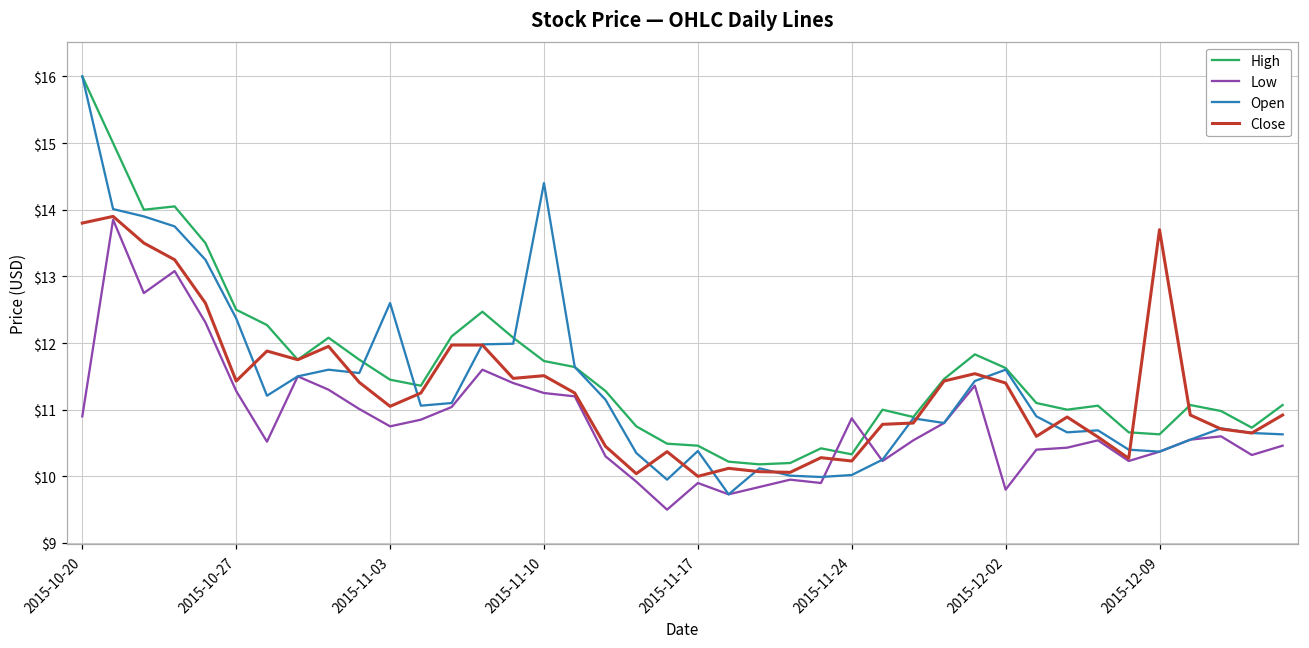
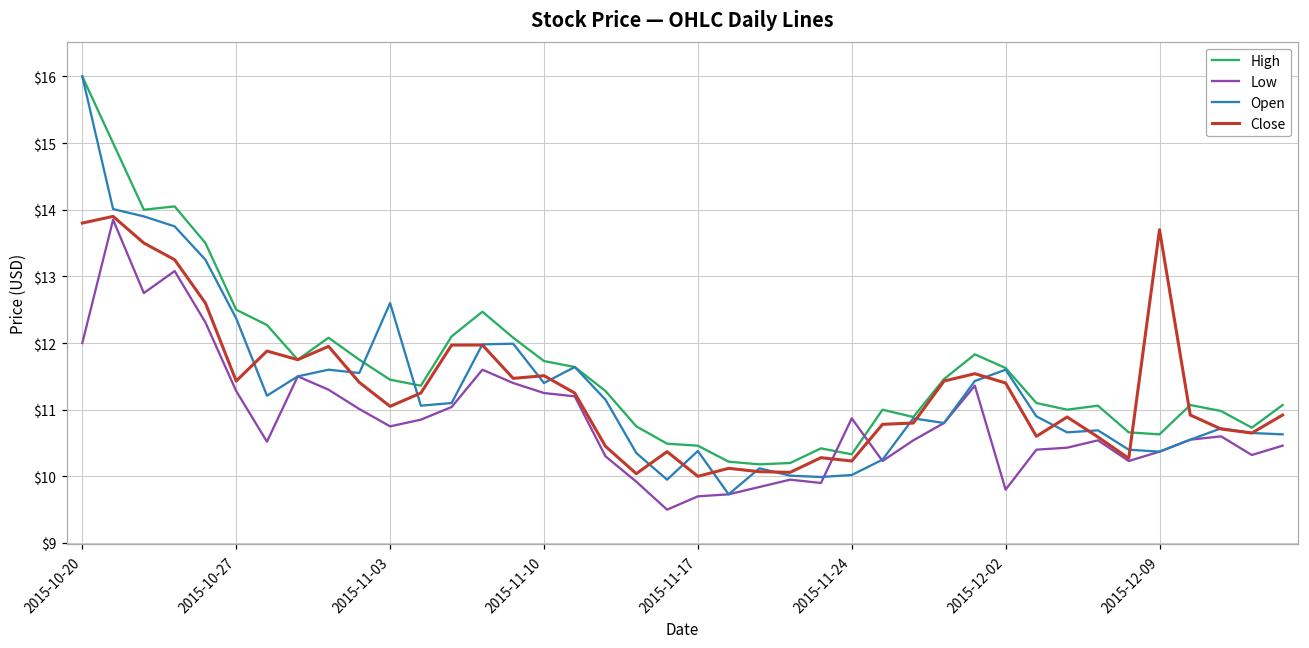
Low, 2015-10-20: $10.9 -> $12.0
Open, 2015-11-10: $14.4 -> $11.4
Low, 2015-11-17: $9.9 -> $9.7
